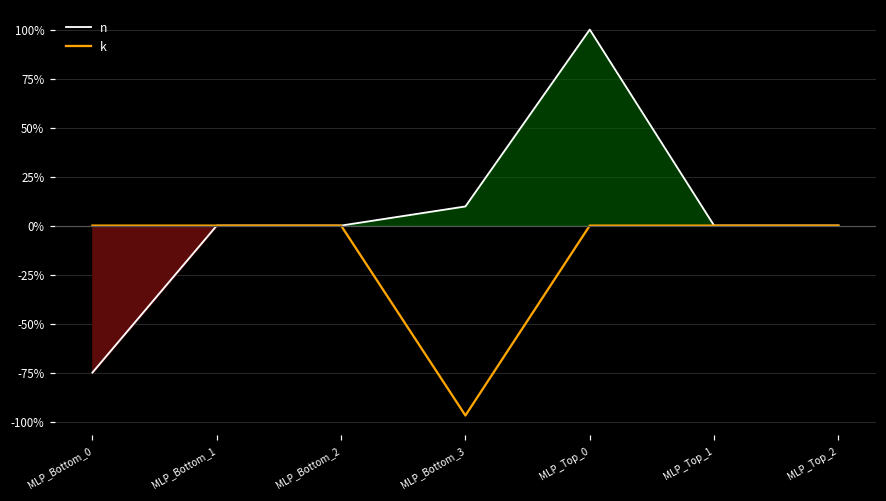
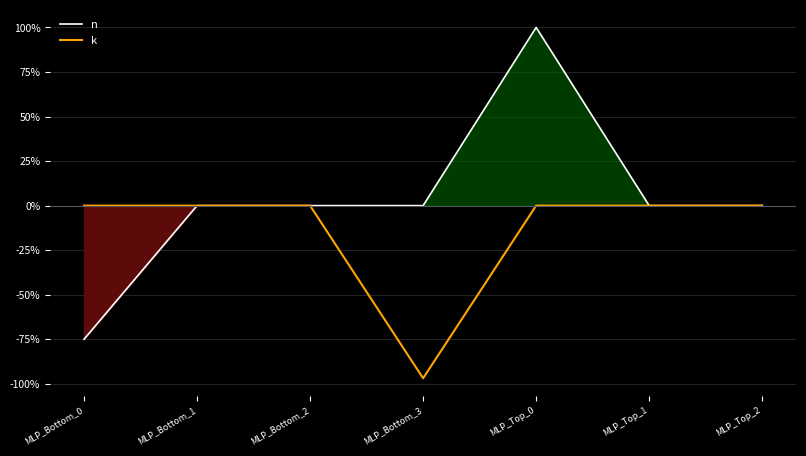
n, MLP_Bottom_3: 10% -> 0%
